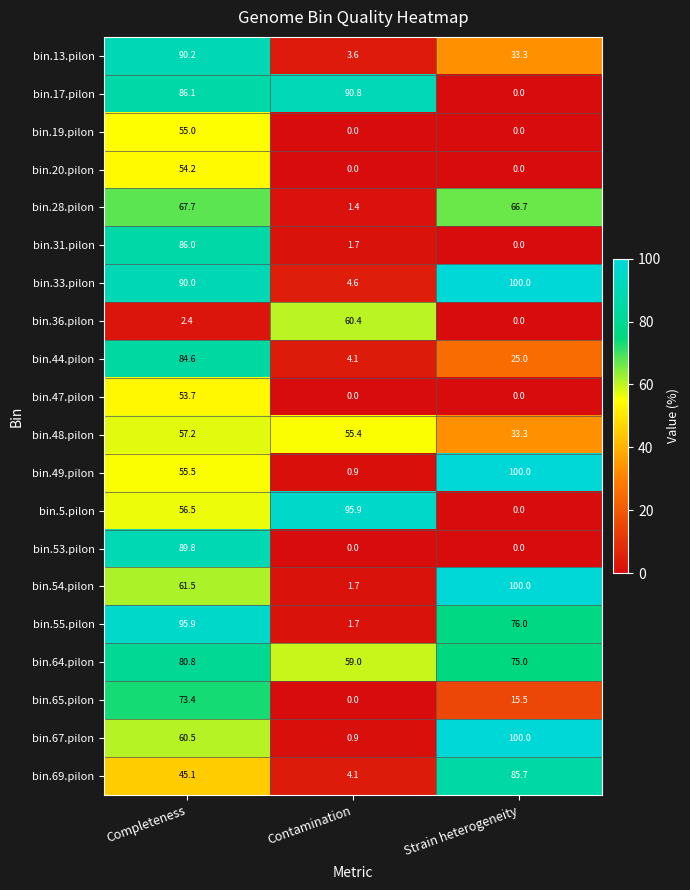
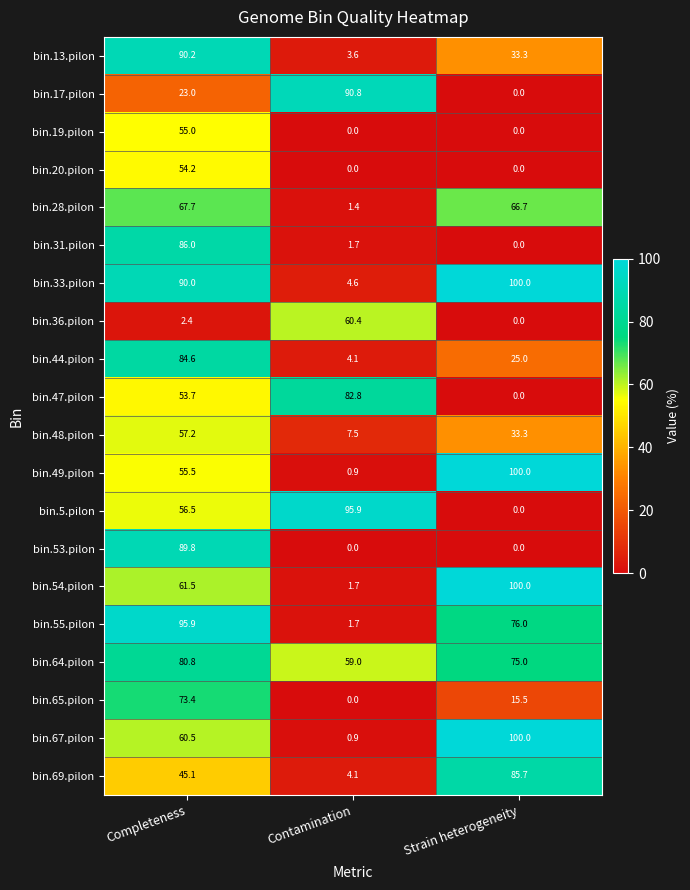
bin.17.pilon, Completeness: 86.1 -> 23.0
bin.47.pilon, Contamination: 0.0 -> 82.8
bin.48.pilon, Contamination: 55.4 -> 7.5
